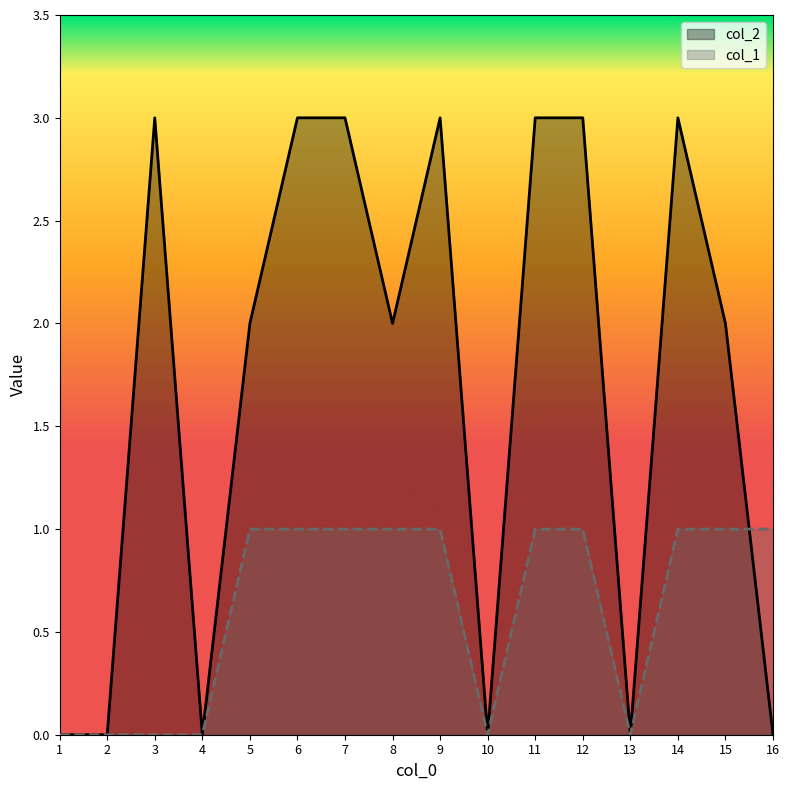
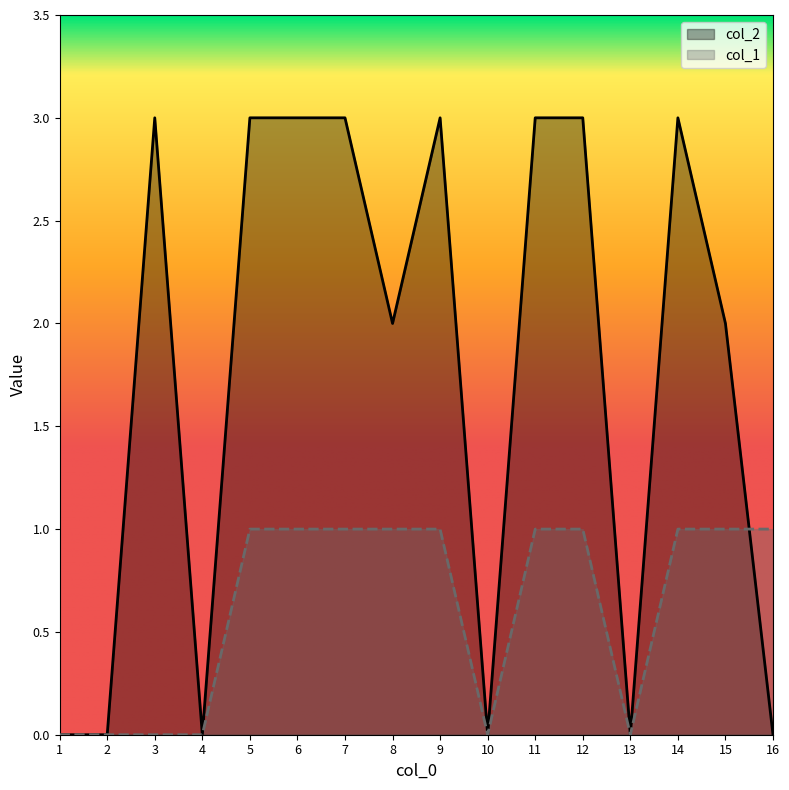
col_2, 5: 2 -> 3
